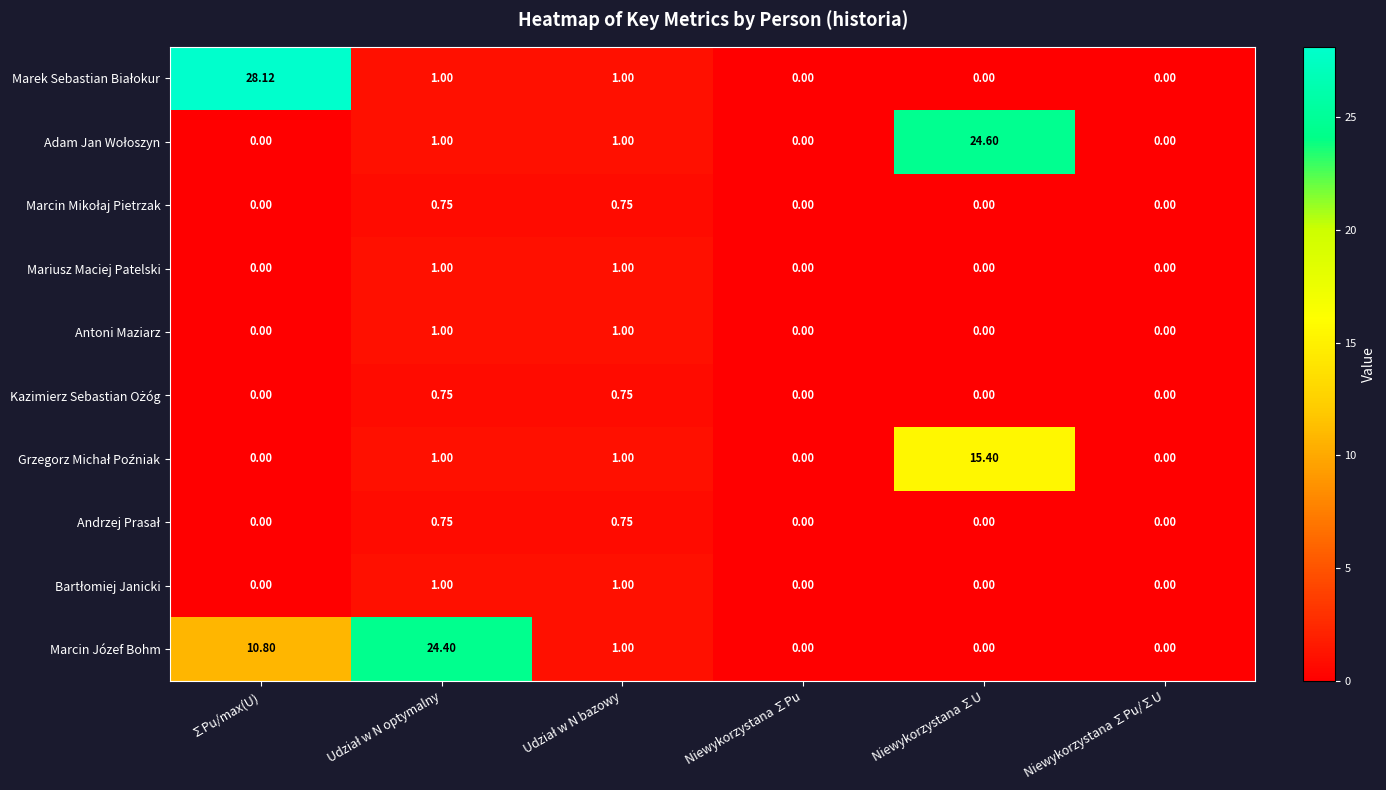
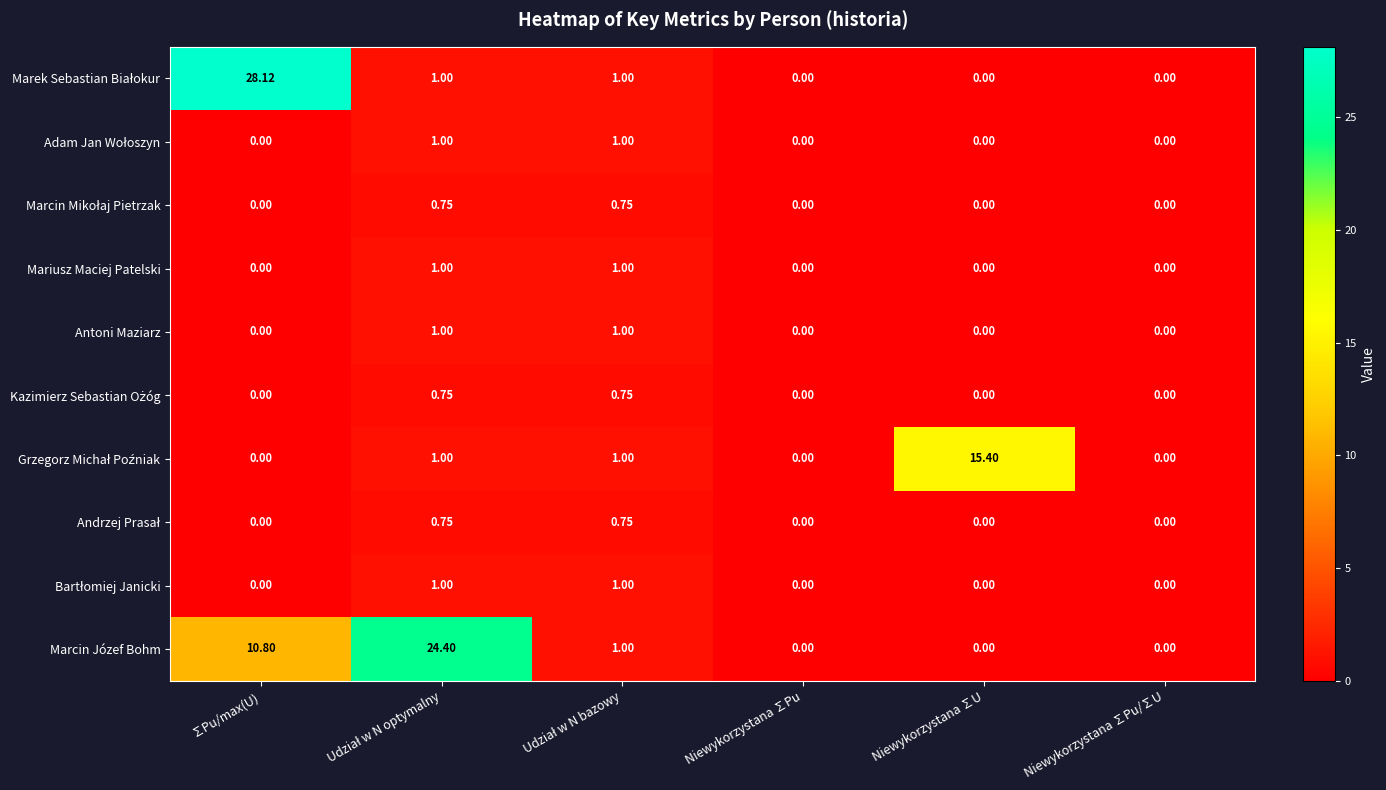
Adam Jan Wołoszyn, Niewykorzystana ∑U: 24.60 -> 0.00
